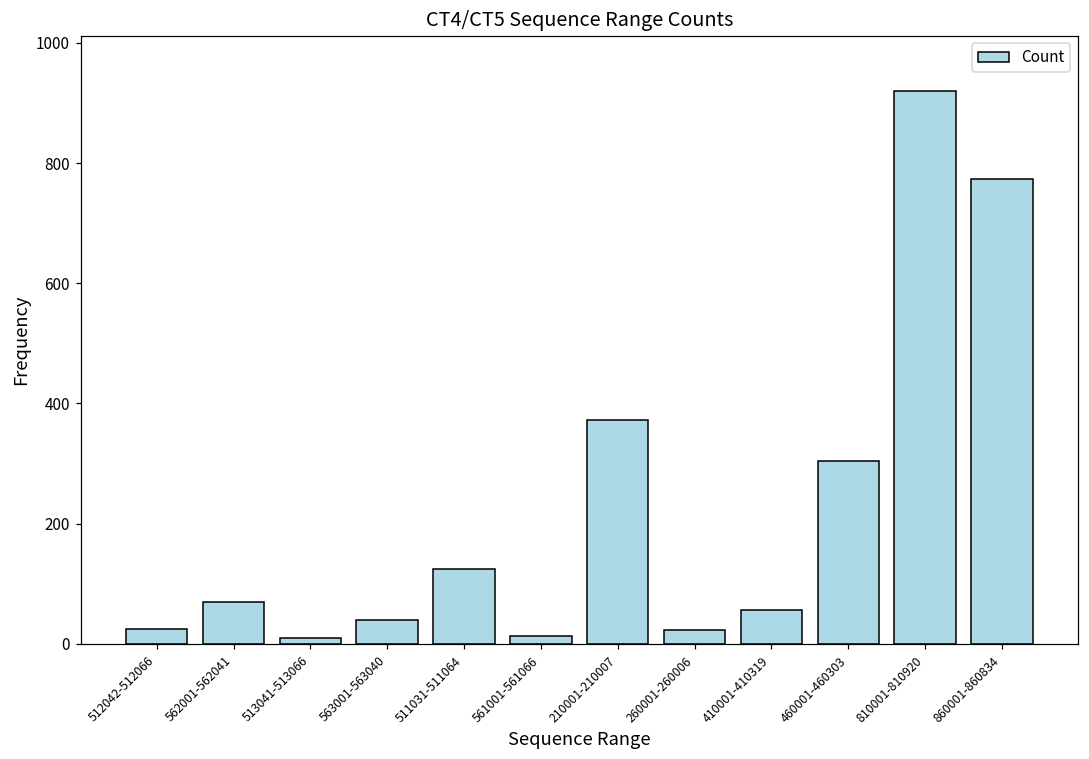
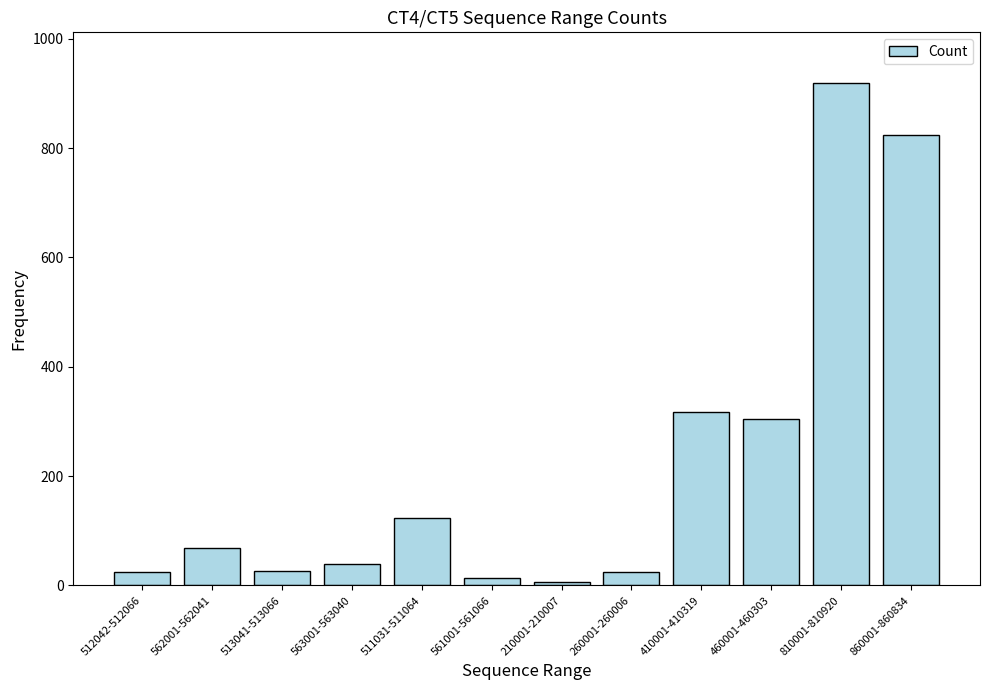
513041-513066: 10 -> 30
210001-210007: 370 -> 10
410001-410319: 60 -> 320
860001-860834: 770 -> 830
